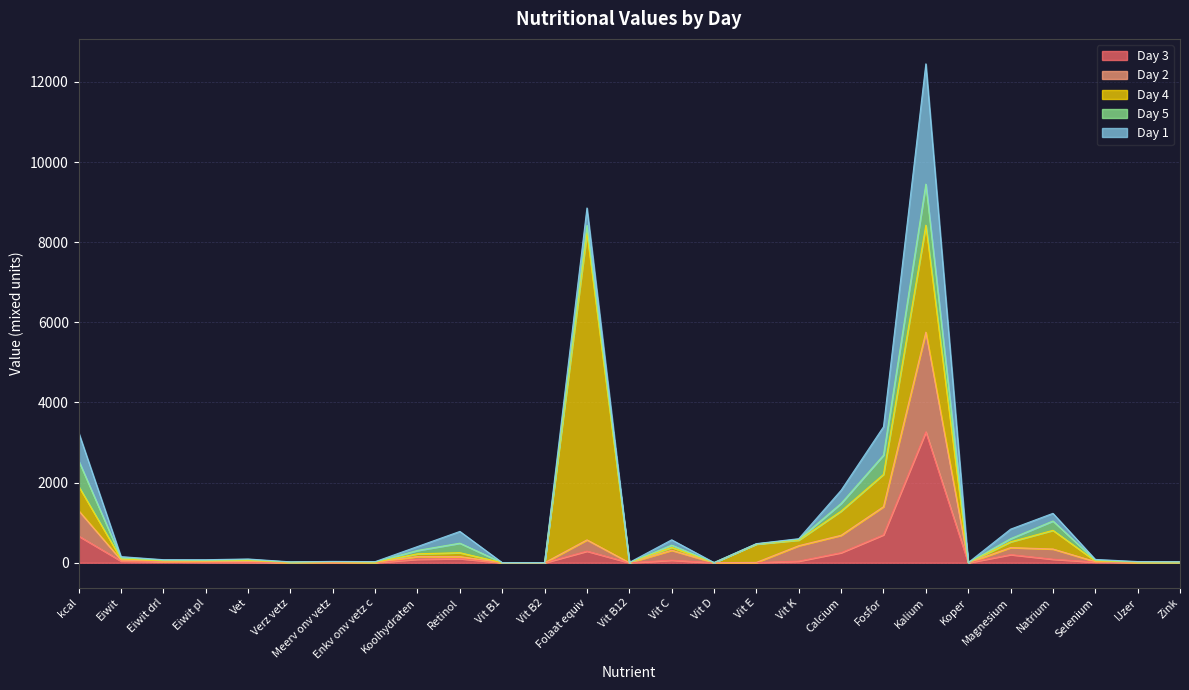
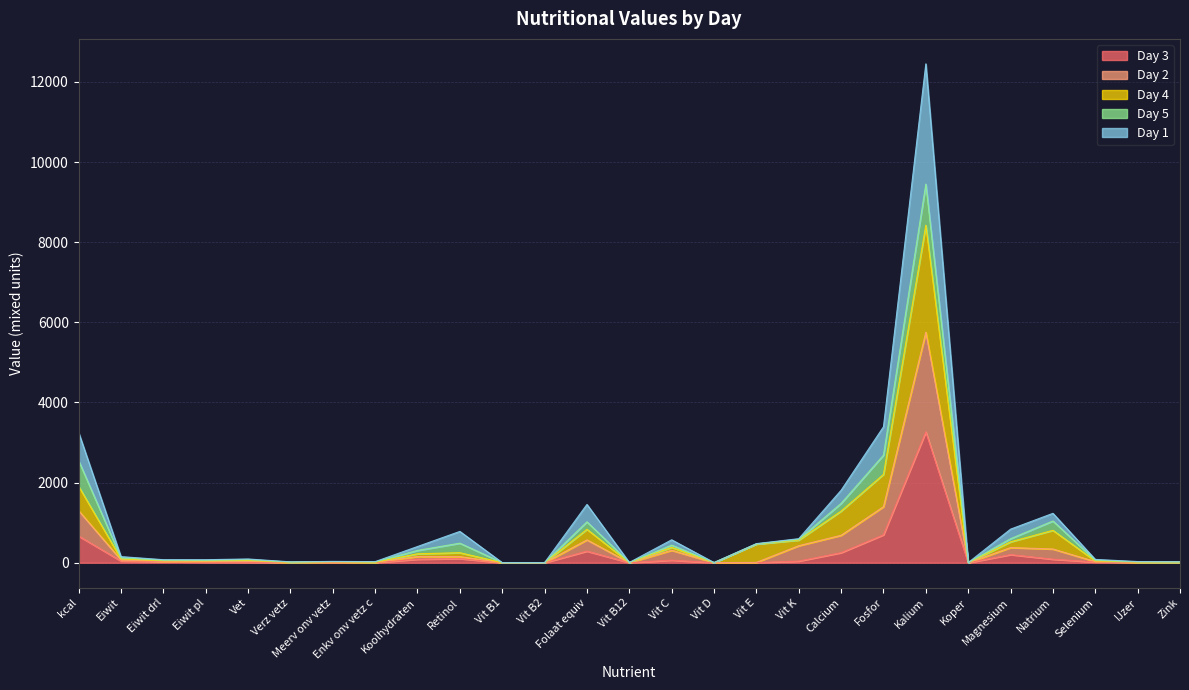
Day 4, Folaat equiv: 7700 -> 300
